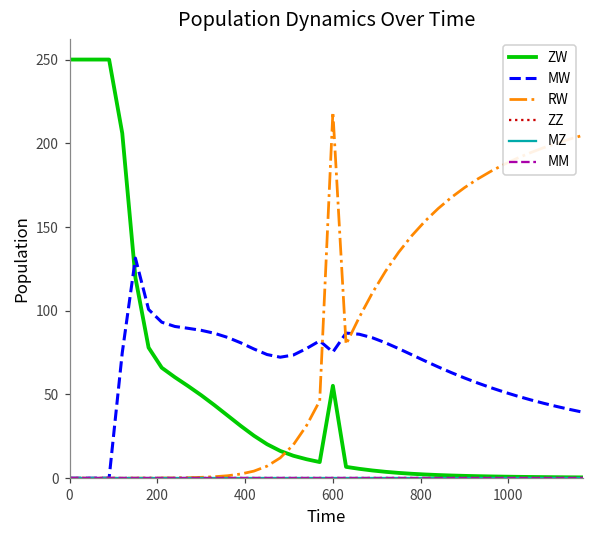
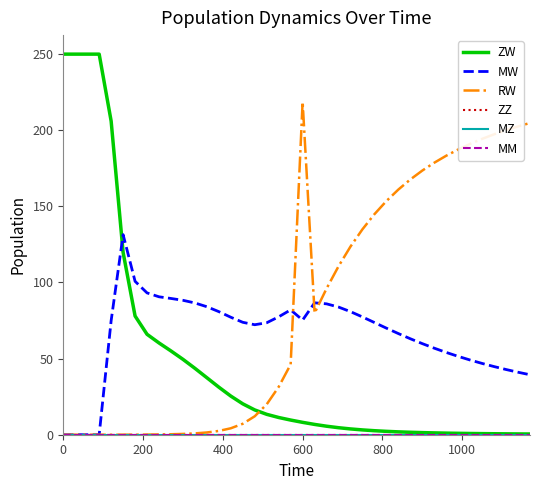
ZW, 600: 55 -> 8
